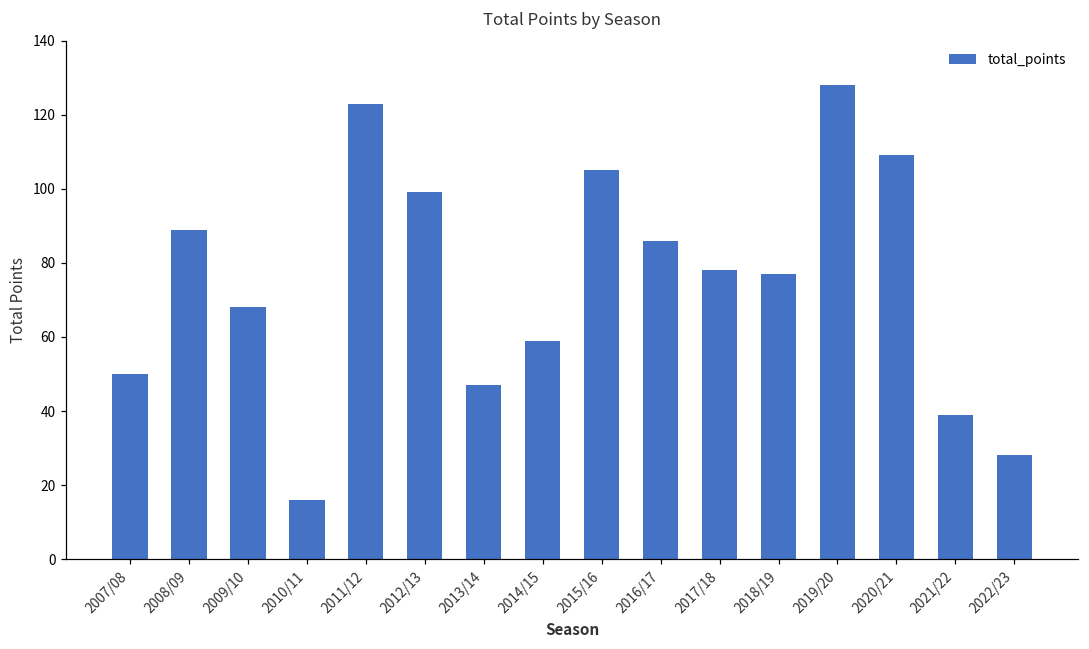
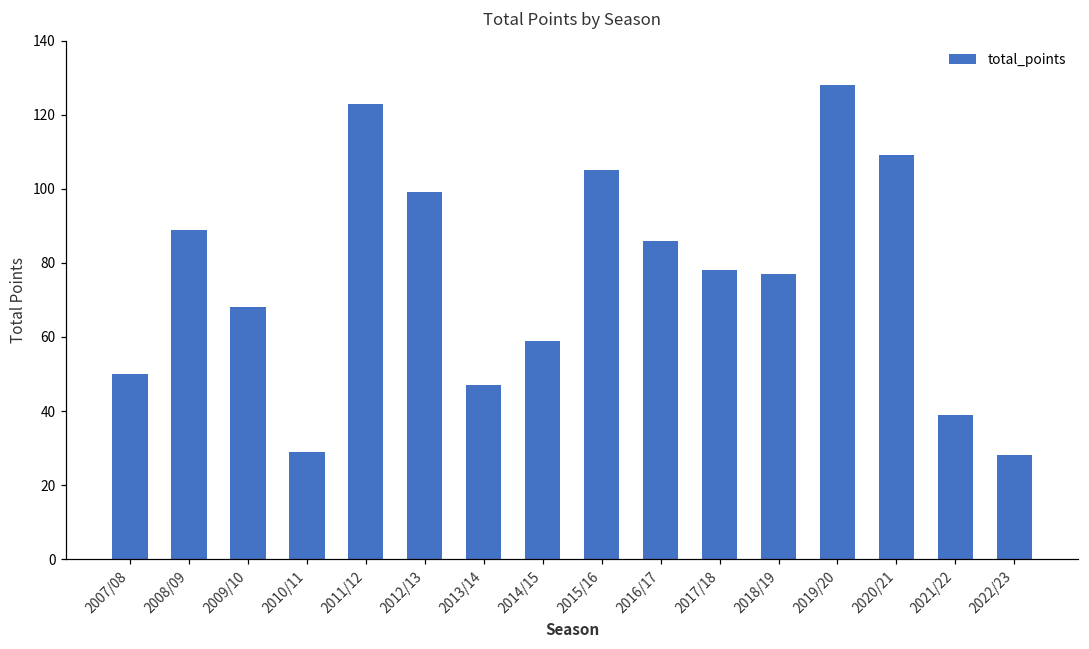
2010/11: 16 -> 29
